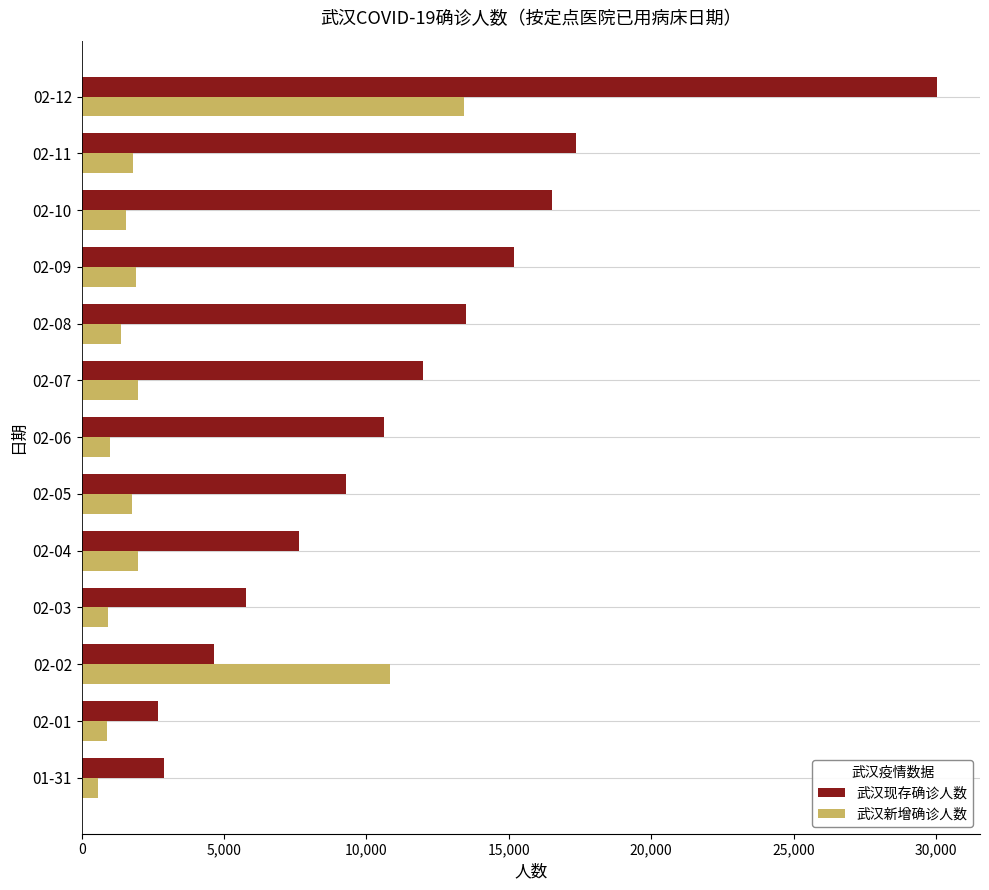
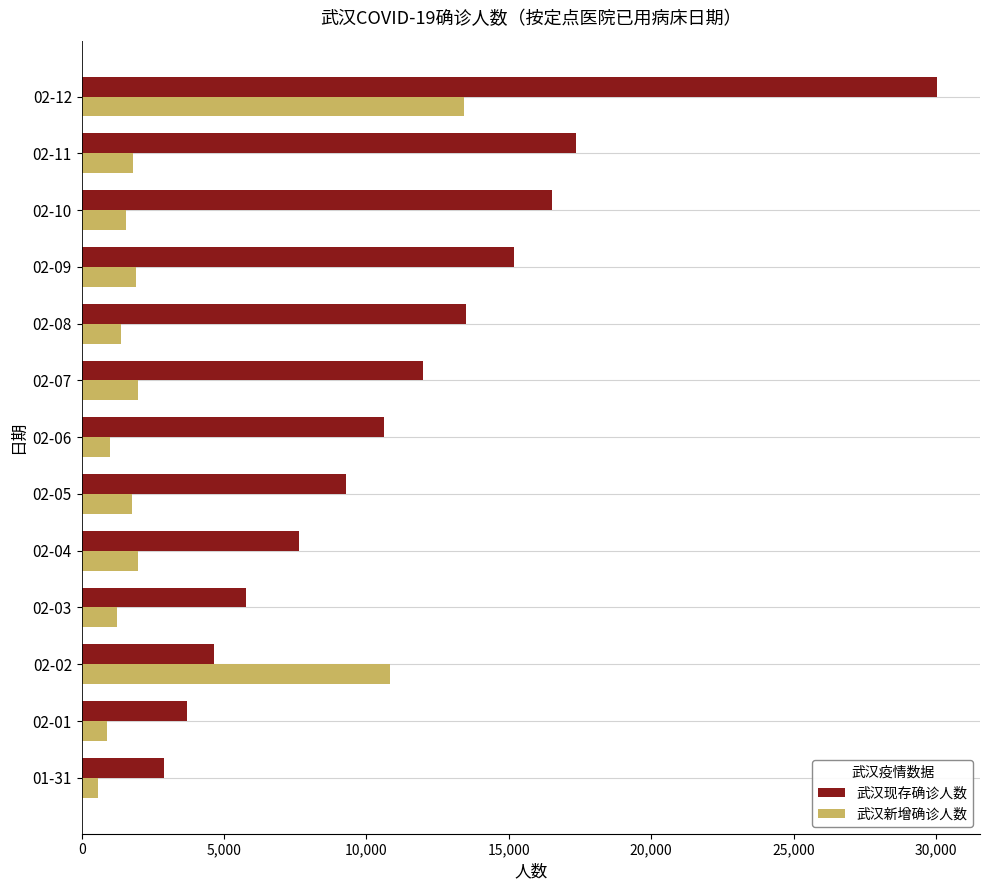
武汉新增确诊人数, 02-03: 900 -> 1,200
武汉现存确诊人数, 02-01: 2,700 -> 3,700
